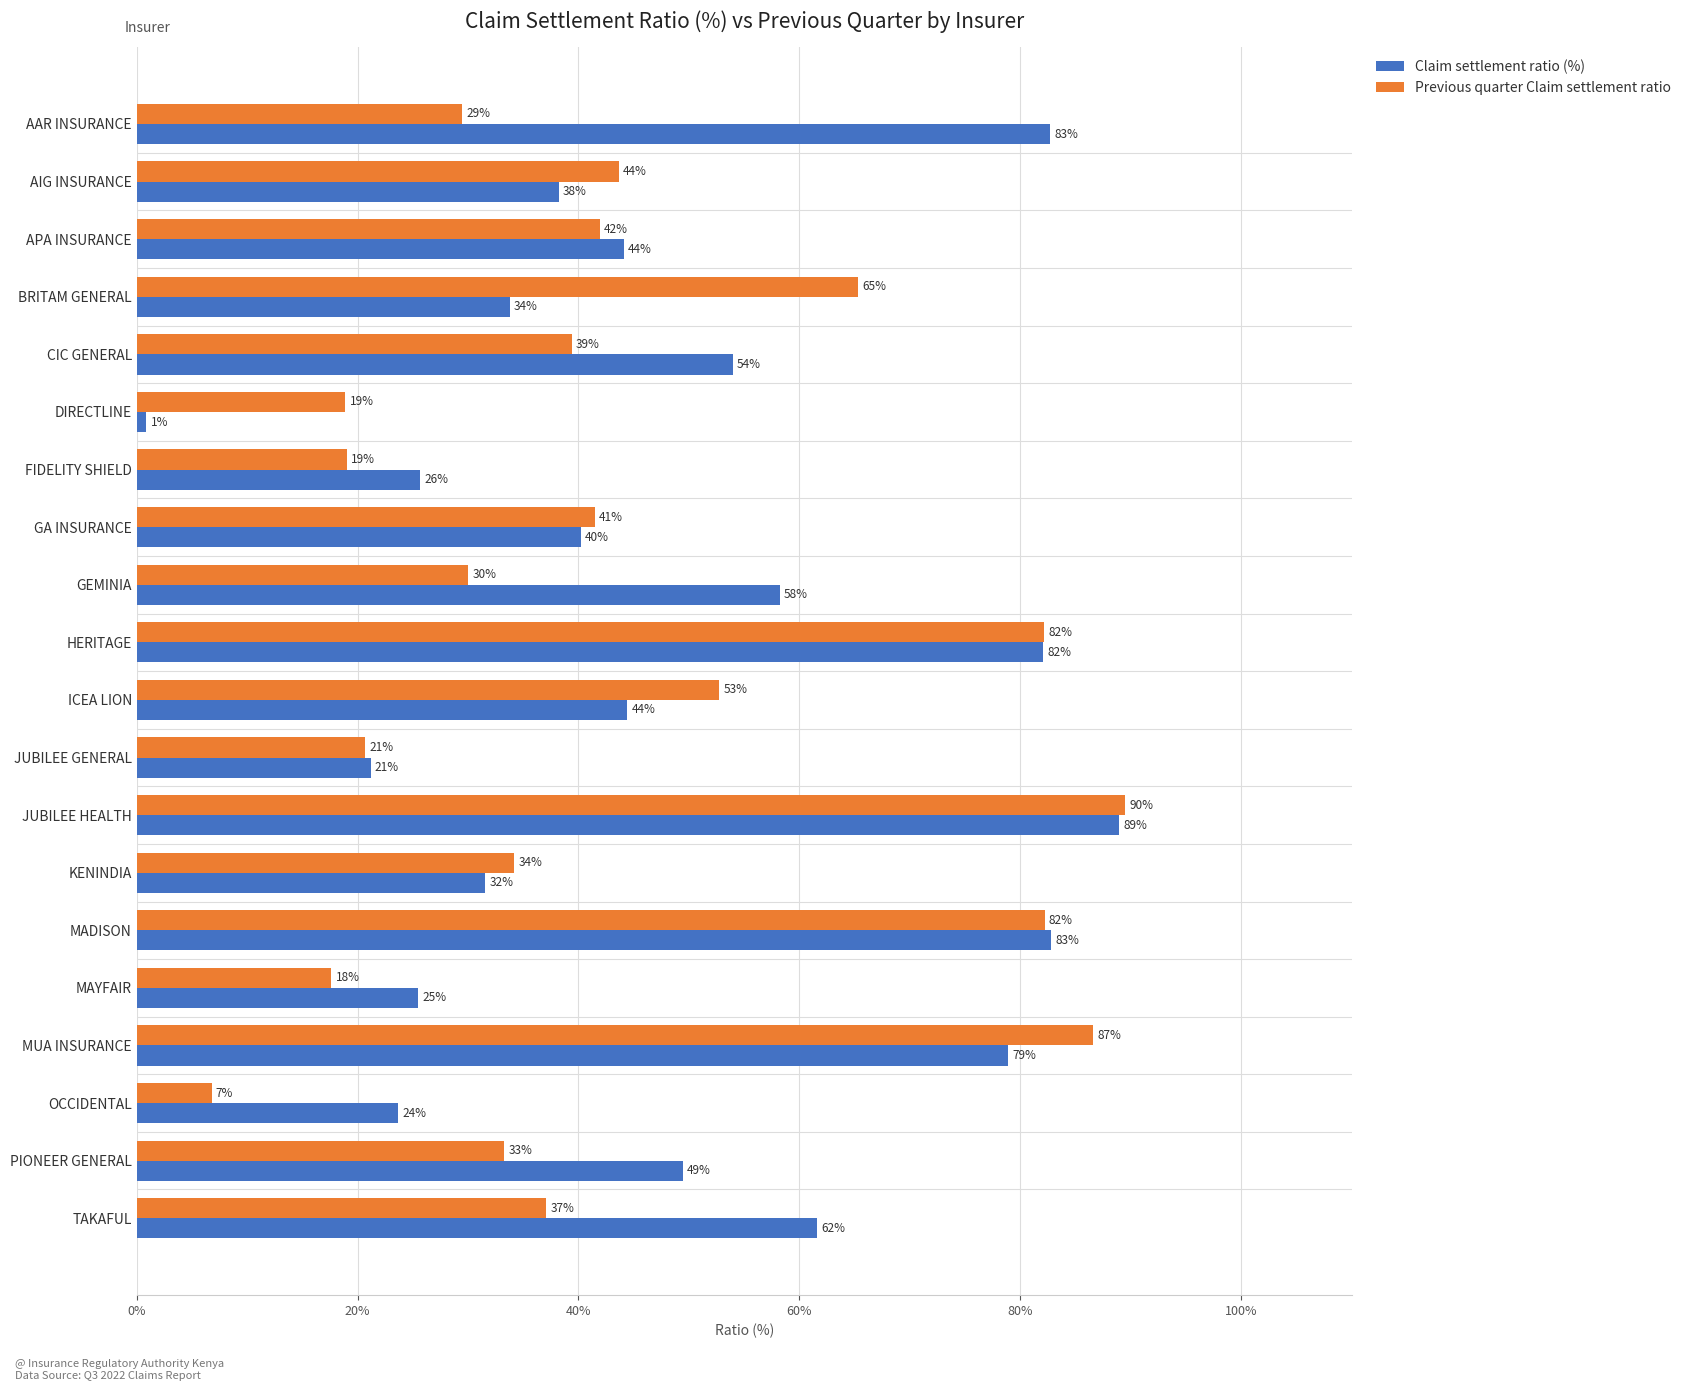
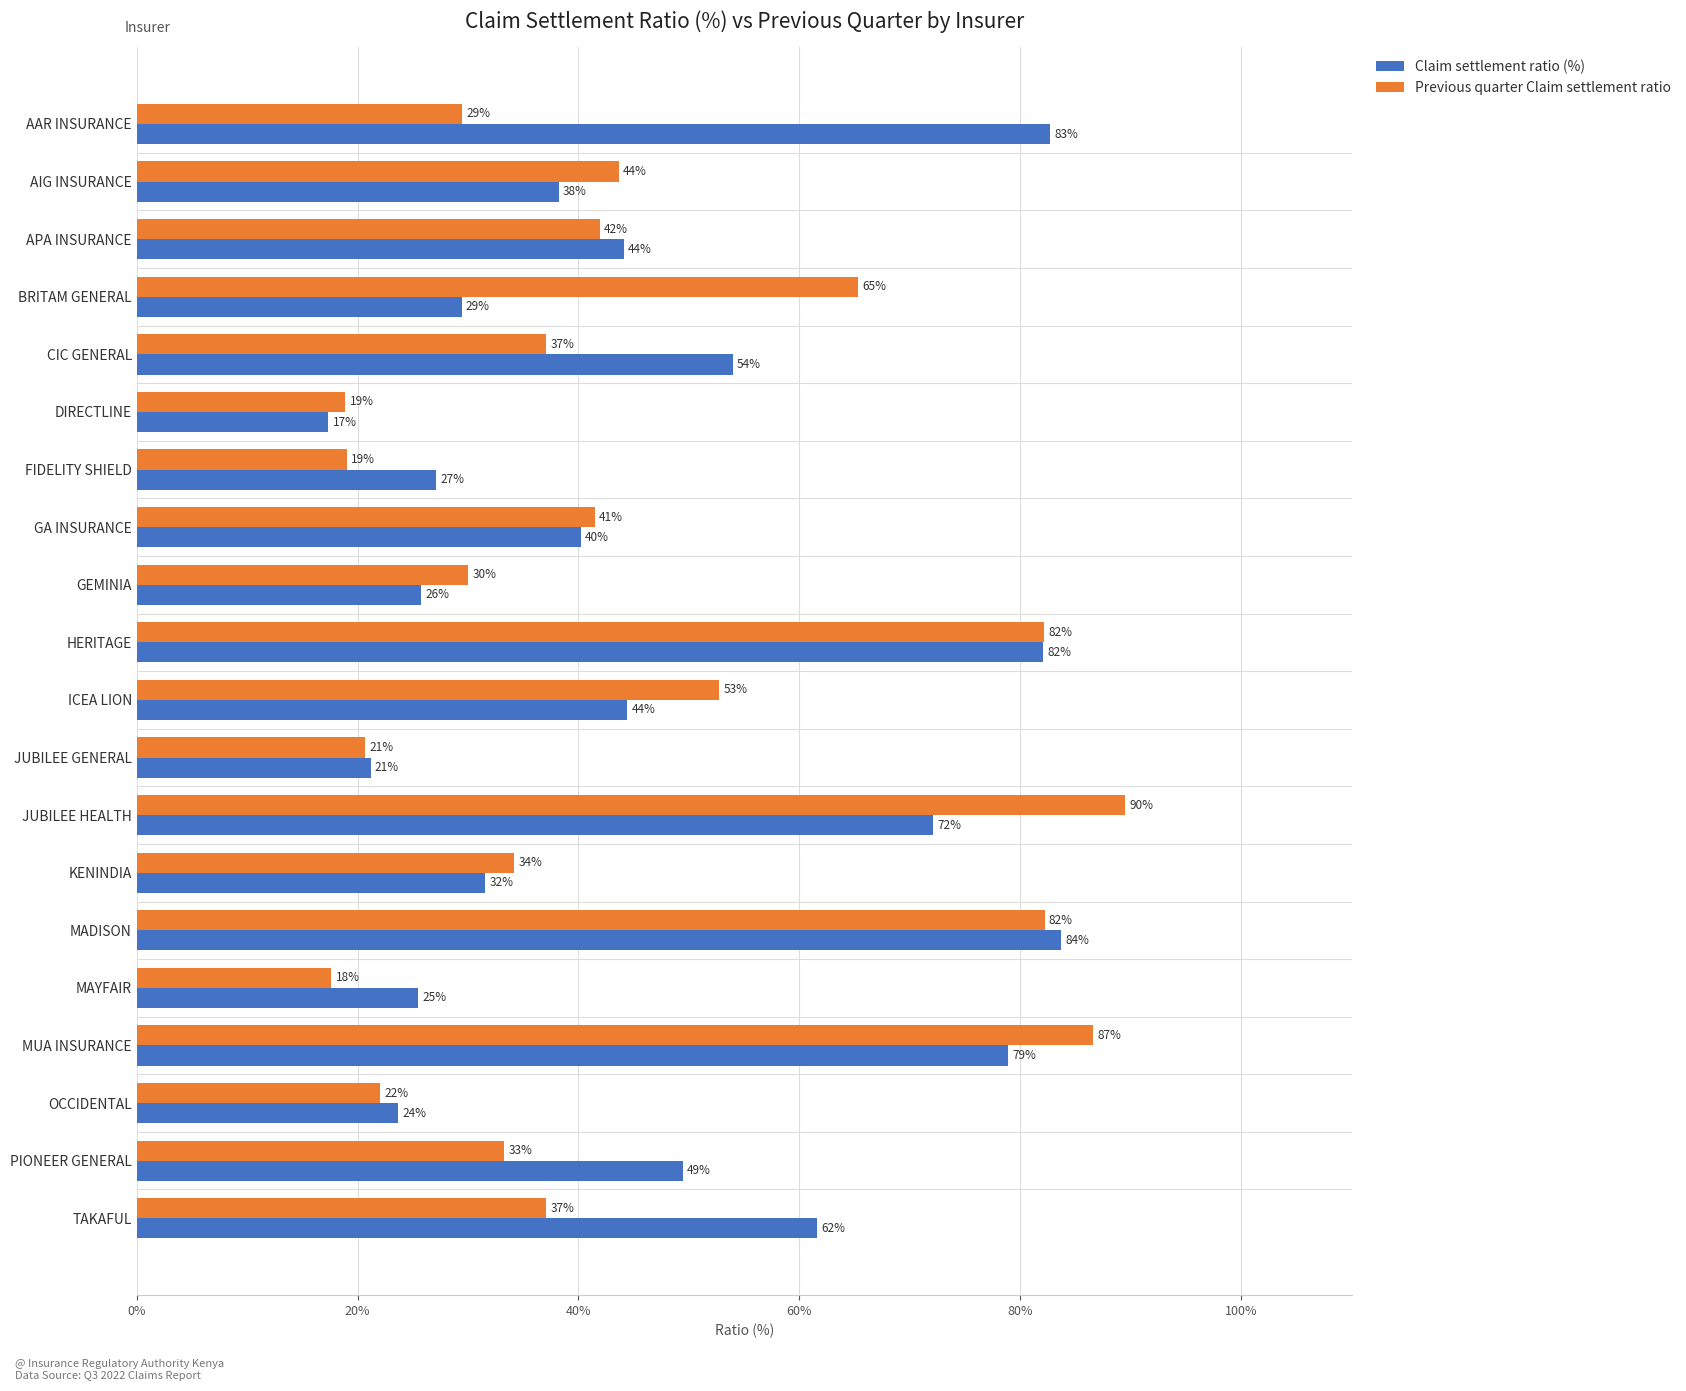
Claim settlement ratio (%), BRITAM GENERAL: 34% -> 29%
Previous quarter Claim settlement ratio, CIC GENERAL: 39% -> 37%
Claim settlement ratio (%), DIRECTLINE: 1% -> 17%
Claim settlement ratio (%), FIDELITY SHIELD: 26% -> 27%
Claim settlement ratio (%), GEMINIA: 58% -> 26%
Claim settlement ratio (%), JUBILEE HEALTH: 89% -> 72%
Claim settlement ratio (%), MADISON: 83% -> 84%
Previous quarter Claim settlement ratio, OCCIDENTAL: 7% -> 22%
